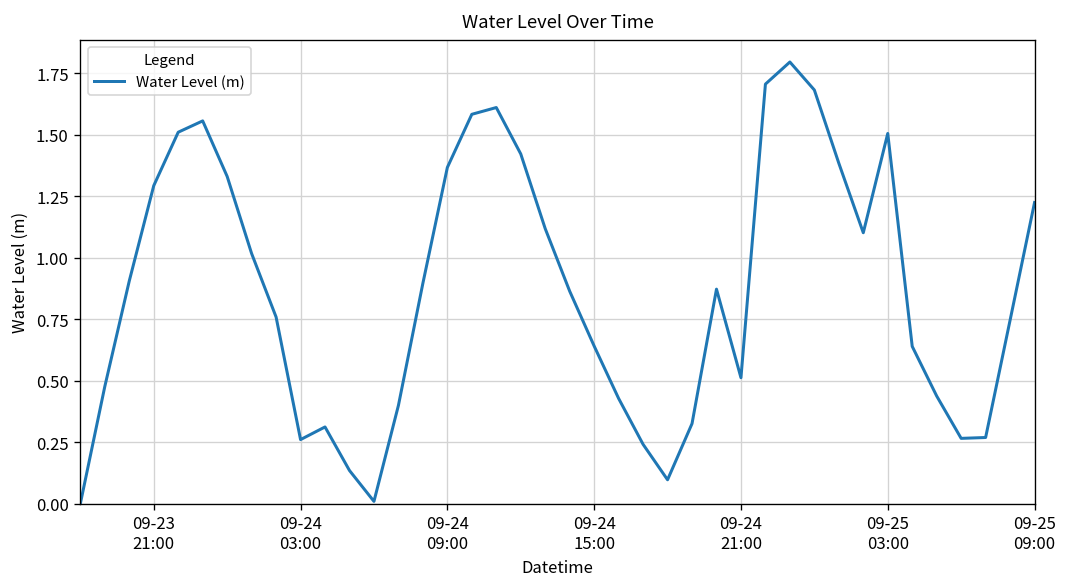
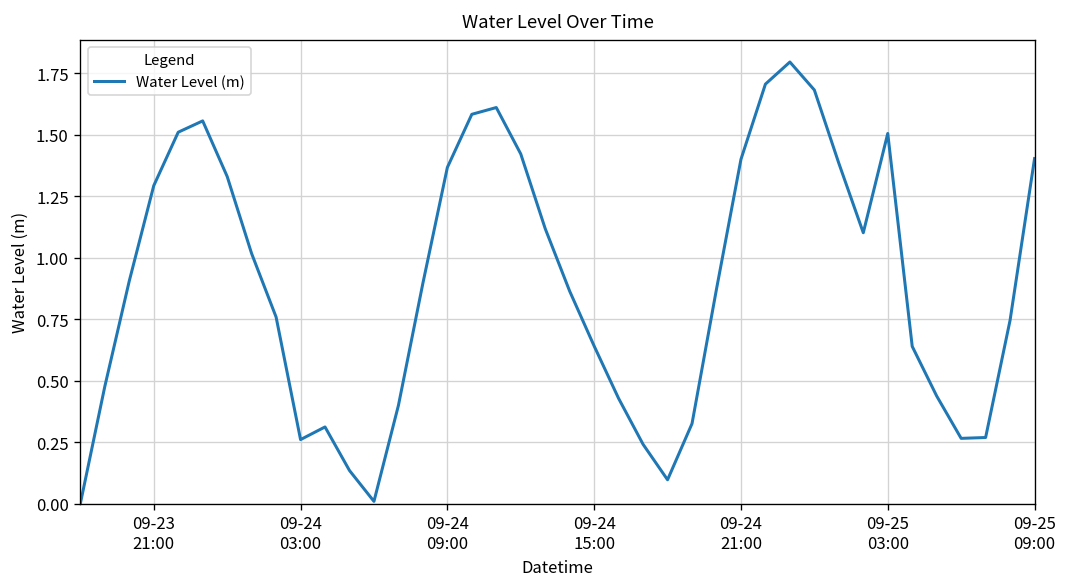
09-24 21:00: 0.51 -> 1.40
09-25 09:00: 1.22 -> 1.40
